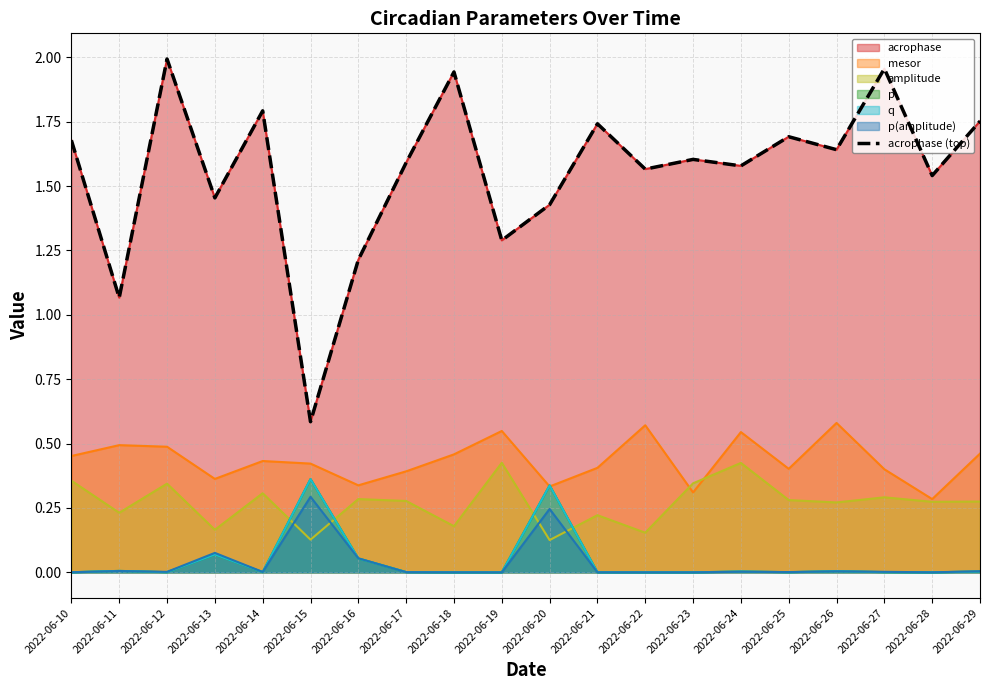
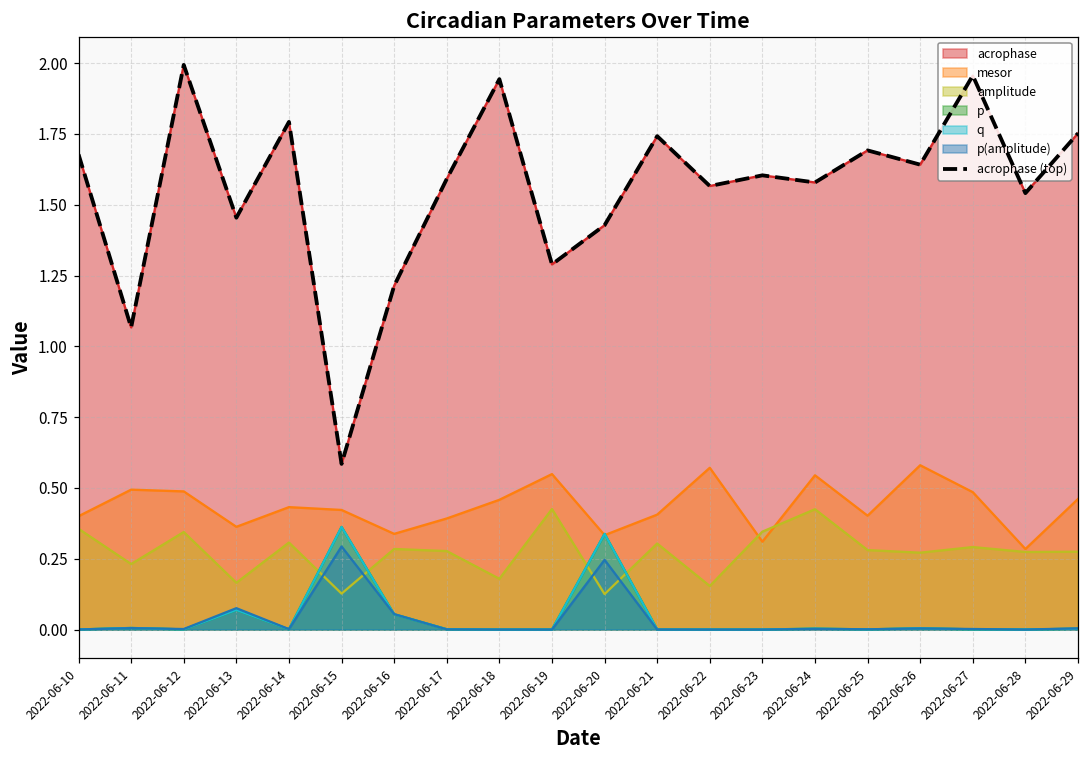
mesor, 2022-06-10: 0.45 -> 0.40
amplitude, 2022-06-21: 0.22 -> 0.30
mesor, 2022-06-27: 0.40 -> 0.49
